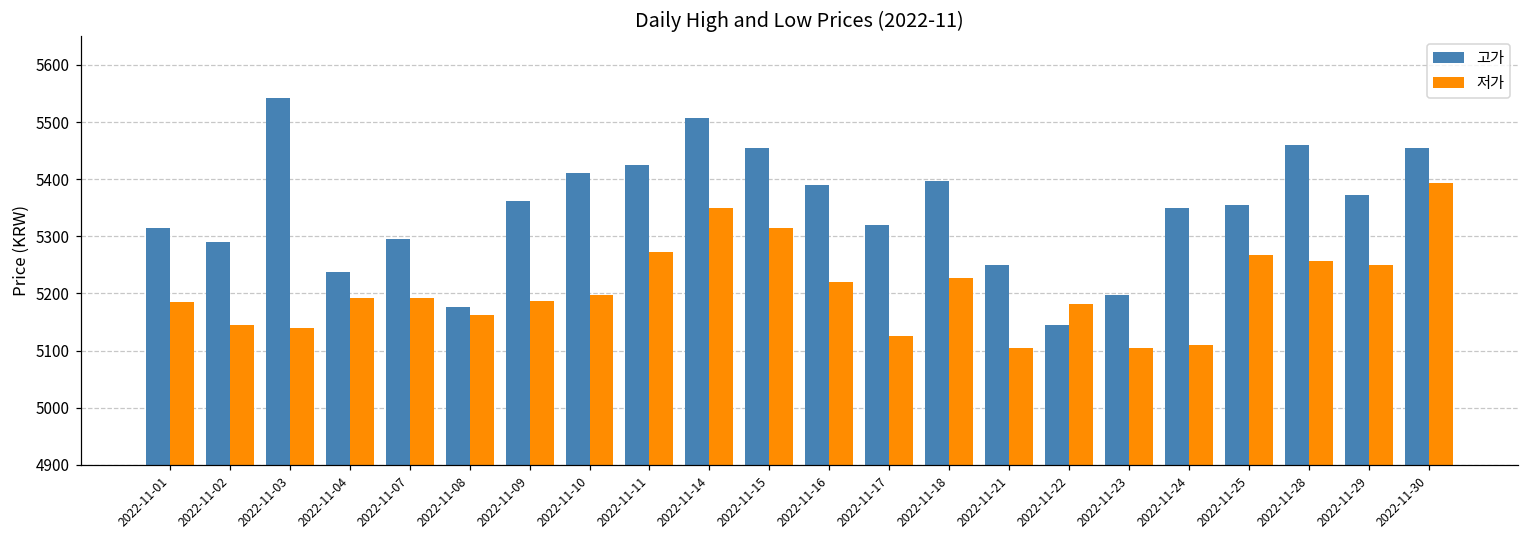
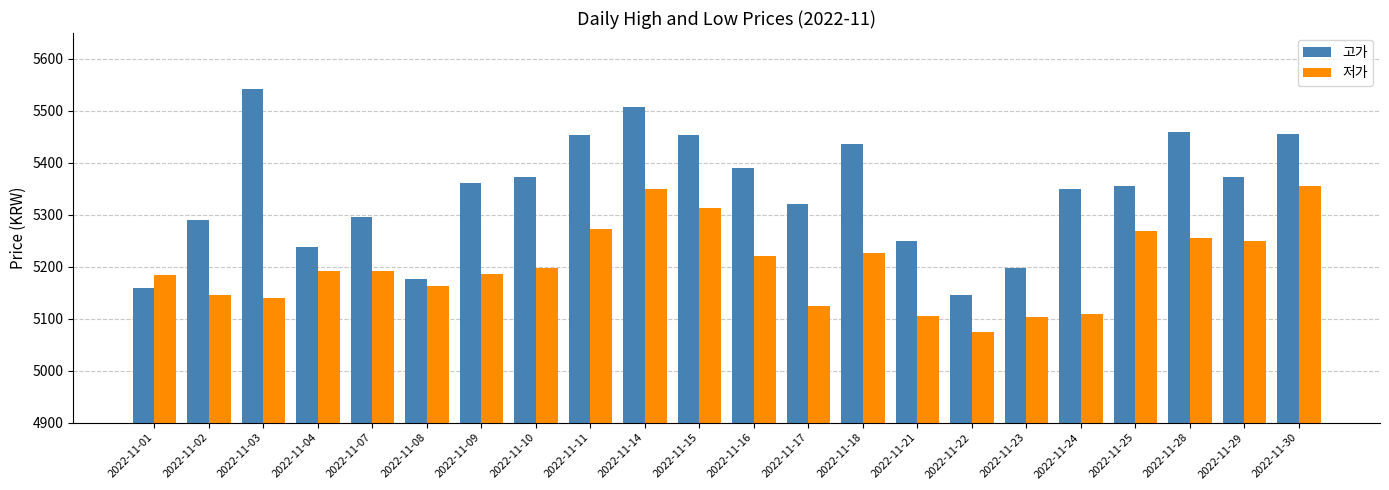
고가, 2022-11-01: 5310 -> 5160
고가, 2022-11-10: 5410 -> 5370
고가, 2022-11-11: 5430 -> 5450
고가, 2022-11-18: 5400 -> 5440
저가, 2022-11-22: 5180 -> 5080
저가, 2022-11-30: 5390 -> 5360
